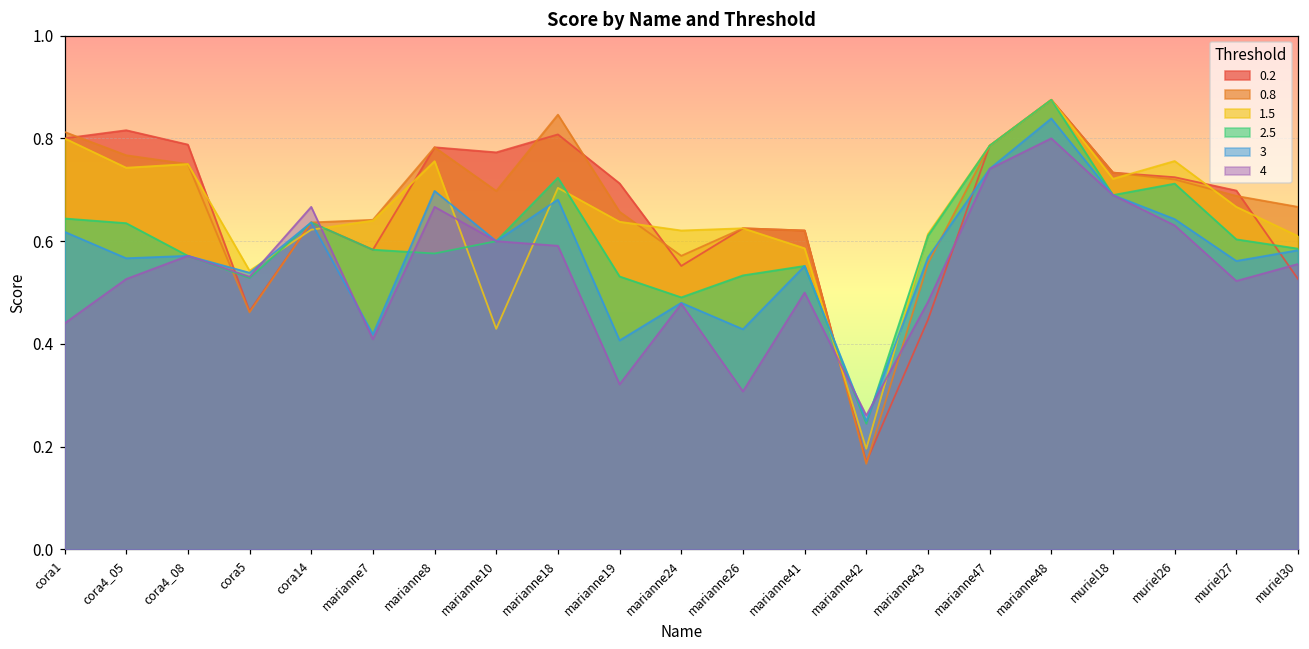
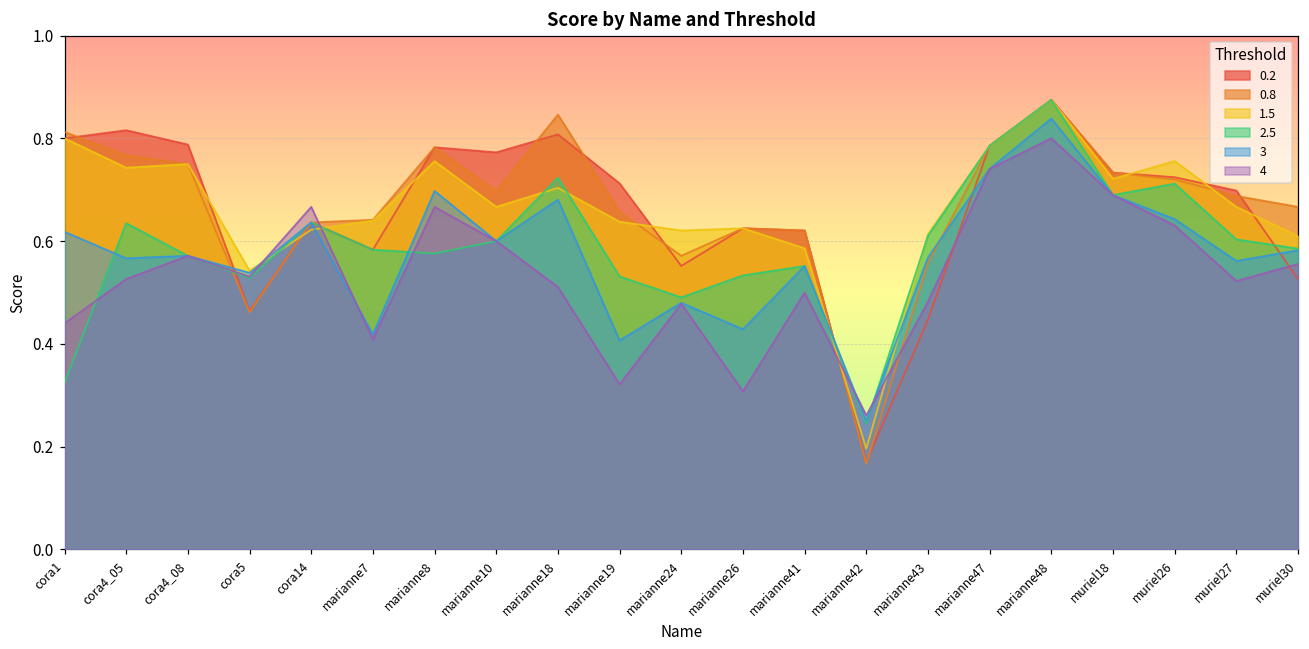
2.5, cora1: 0.64 -> 0.32
1.5, marianne10: 0.43 -> 0.67
4, marianne18: 0.59 -> 0.51
